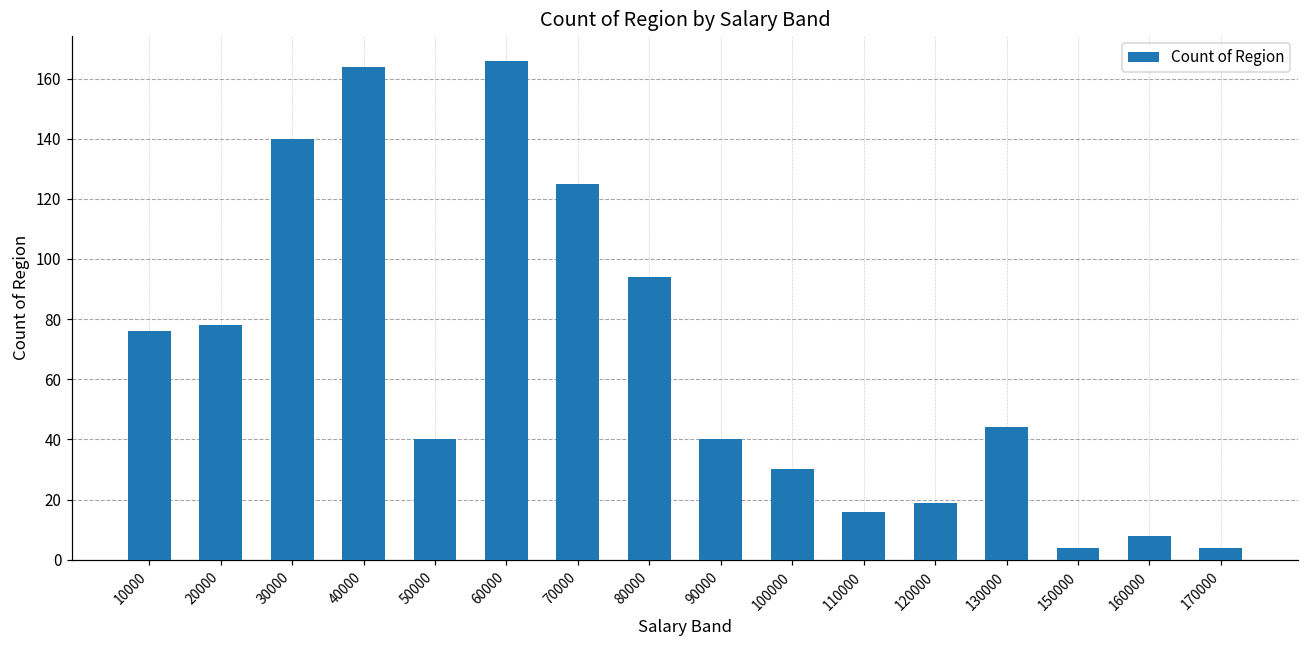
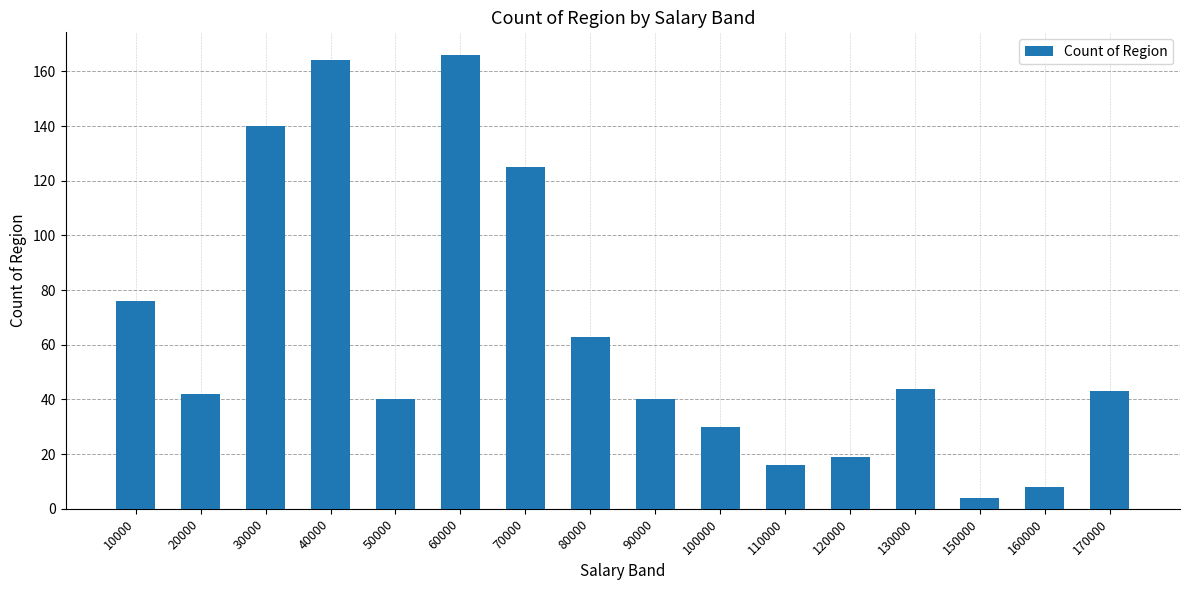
20000: 78 -> 42
80000: 94 -> 63
170000: 4 -> 43
